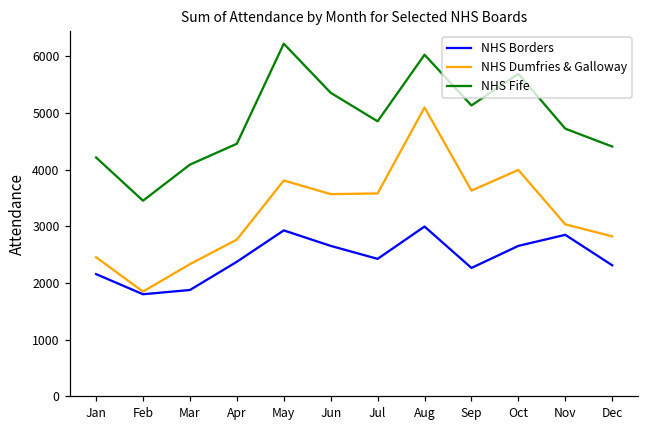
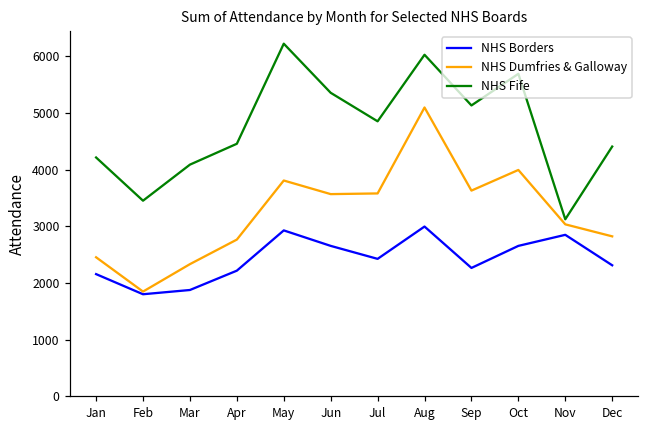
NHS Borders, Apr: 2400 -> 2200
NHS Fife, Nov: 4700 -> 3100
